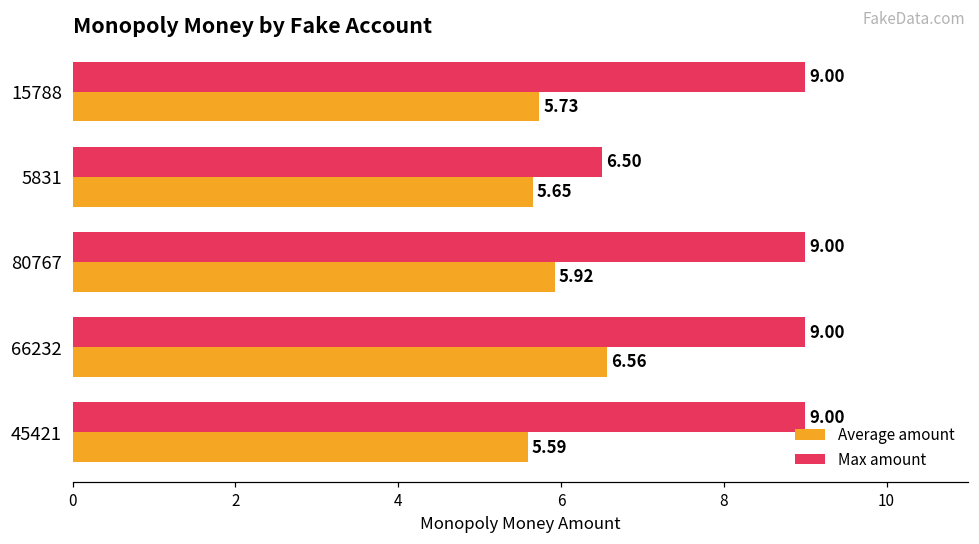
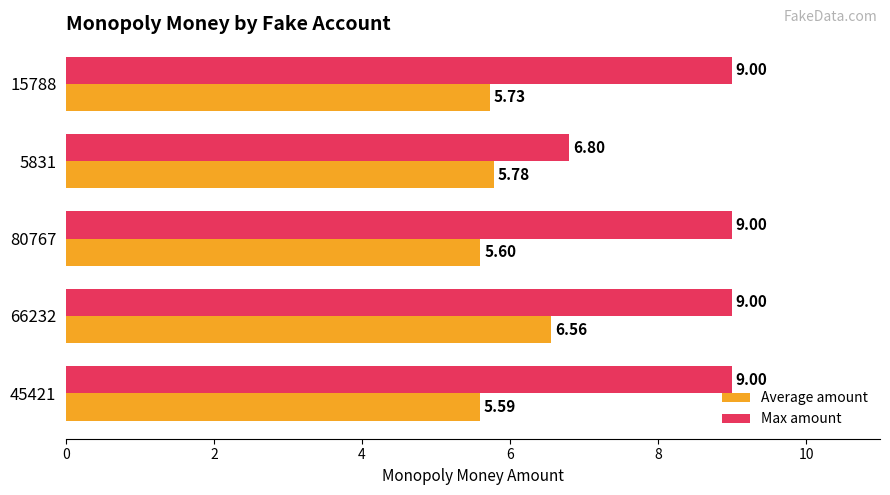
Max amount, 5831: 6.50 -> 6.80
Average amount, 5831: 5.65 -> 5.78
Average amount, 80767: 5.92 -> 5.60
